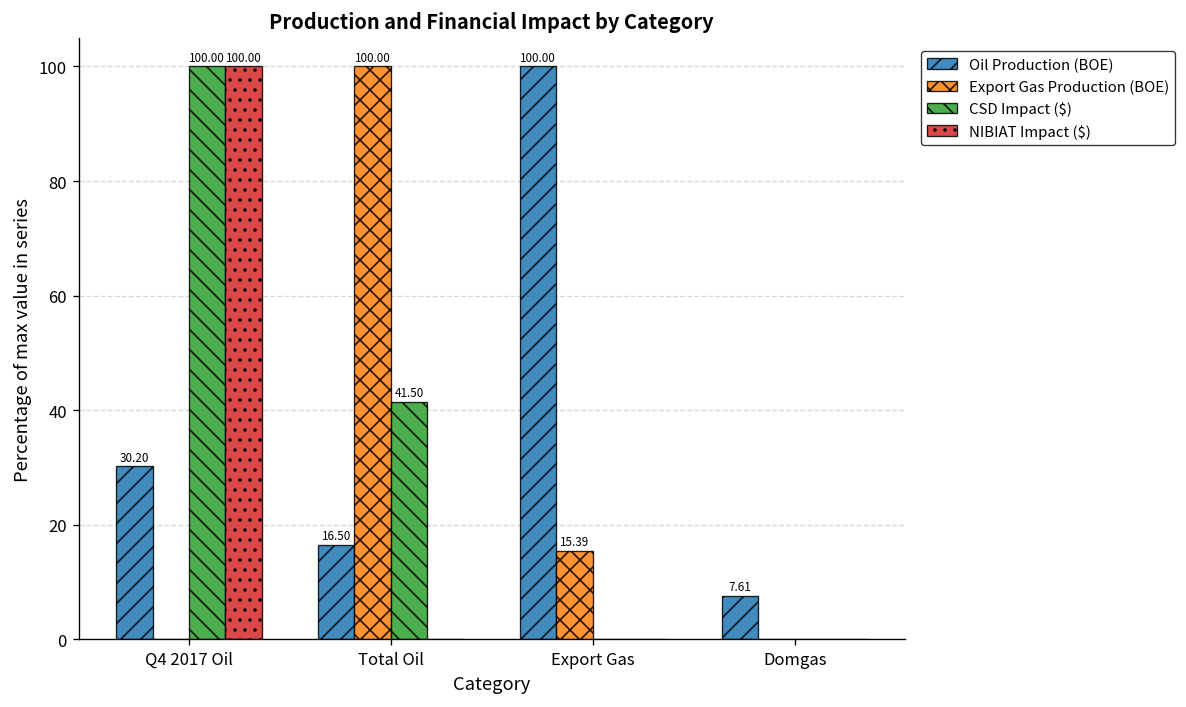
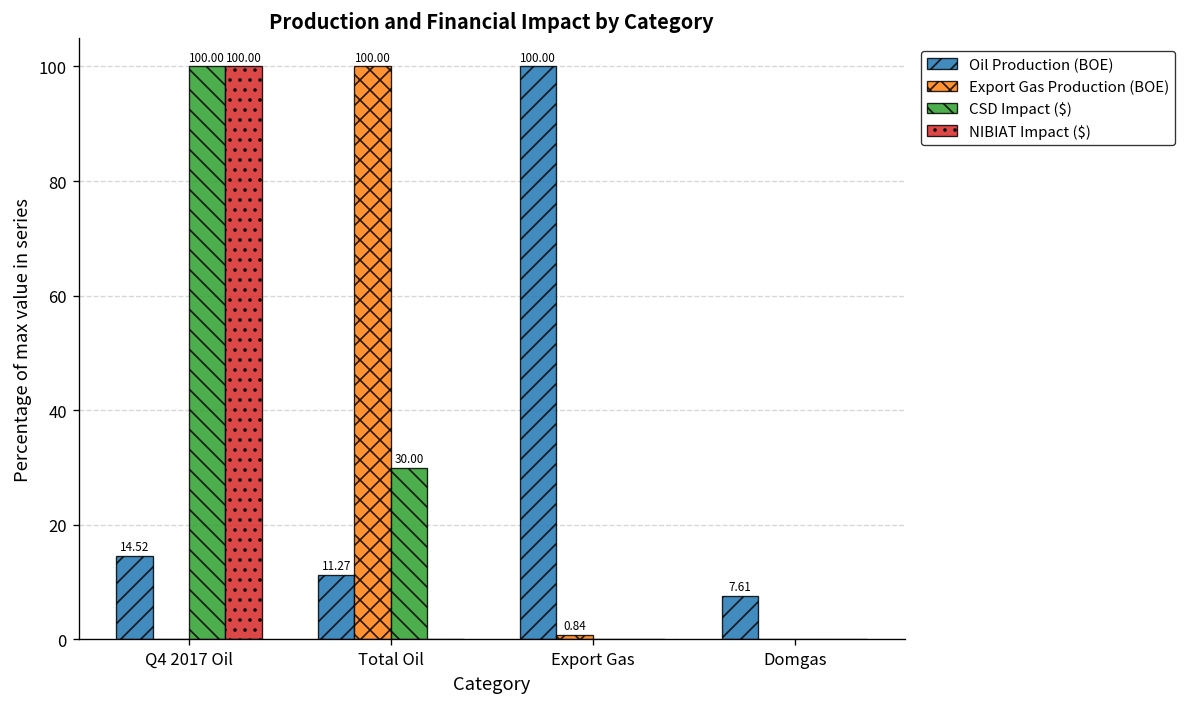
Oil Production (BOE), Q4 2017 Oil: 30.20 -> 14.52
Oil Production (BOE), Total Oil: 16.50 -> 11.27
CSD Impact ($), Total Oil: 41.50 -> 30.00
Export Gas Production (BOE), Export Gas: 15.39 -> 0.84
